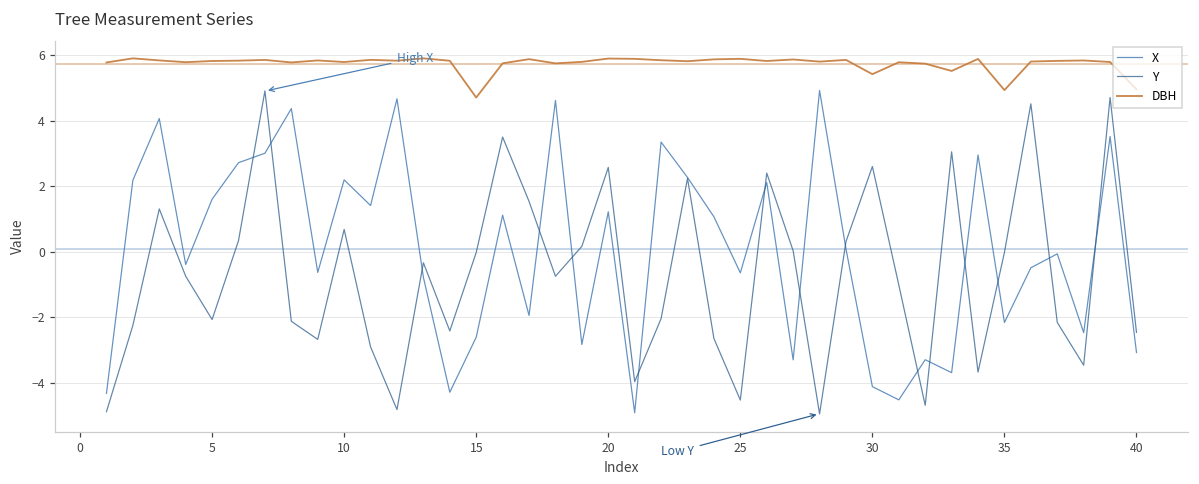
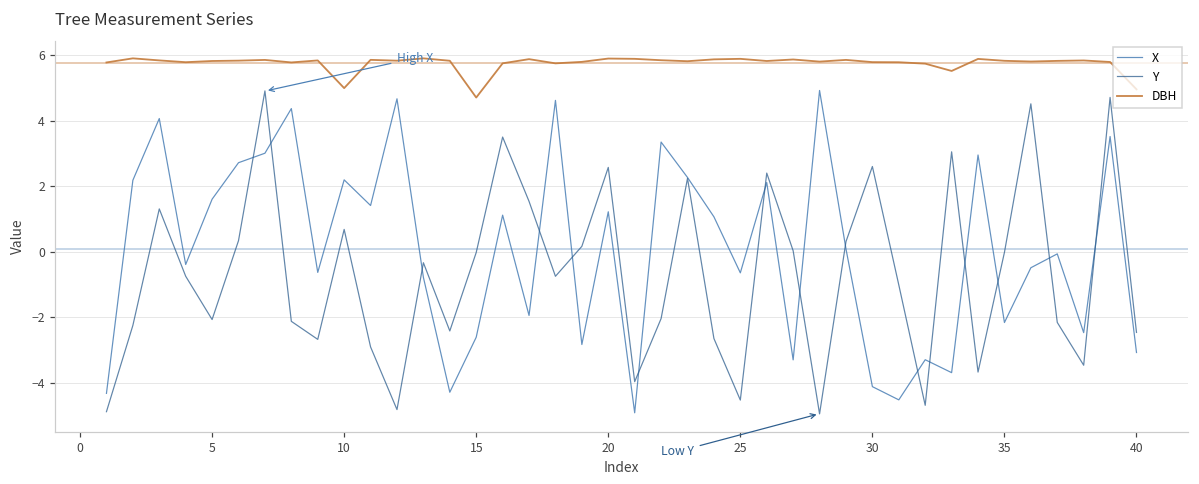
DBH, 10: 5.8 -> 5.0
DBH, 30: 5.4 -> 5.8
DBH, 35: 4.9 -> 5.8
